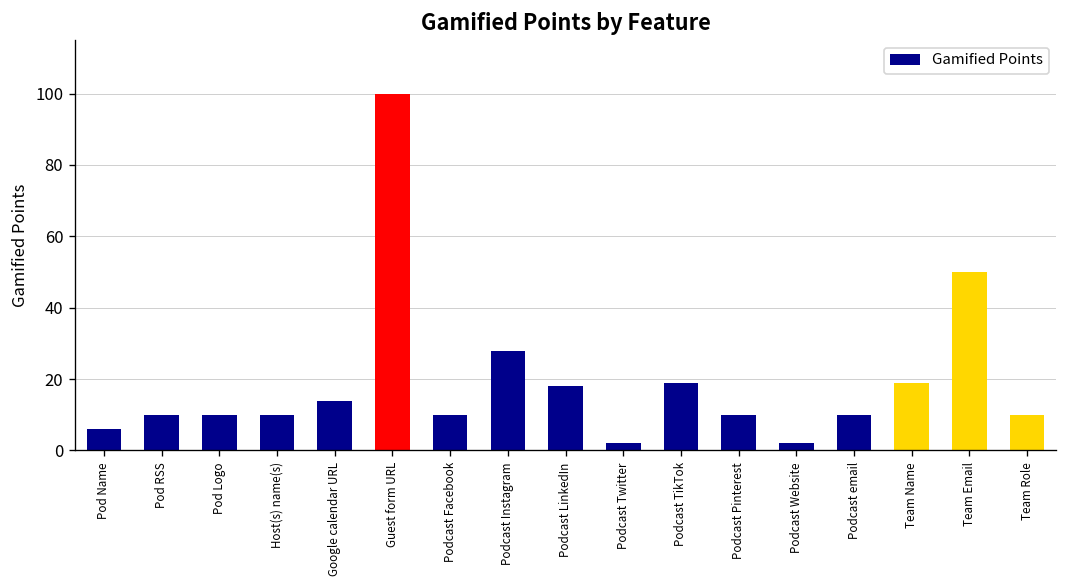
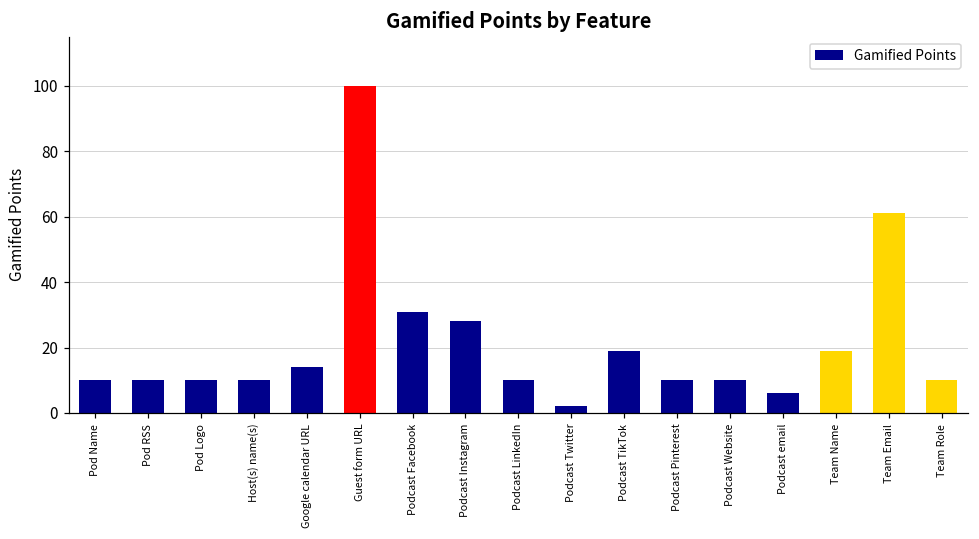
Pod Name: 6 -> 10
Podcast Facebook: 10 -> 31
Podcast LinkedIn: 18 -> 10
Podcast Website: 2 -> 10
Podcast email: 10 -> 6
Team Email: 50 -> 61
